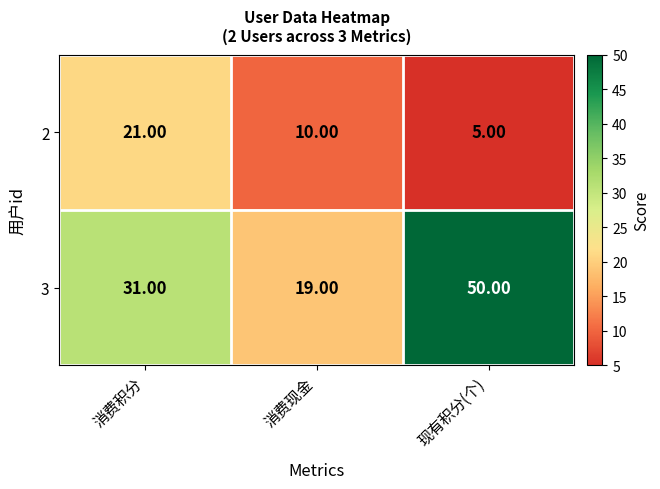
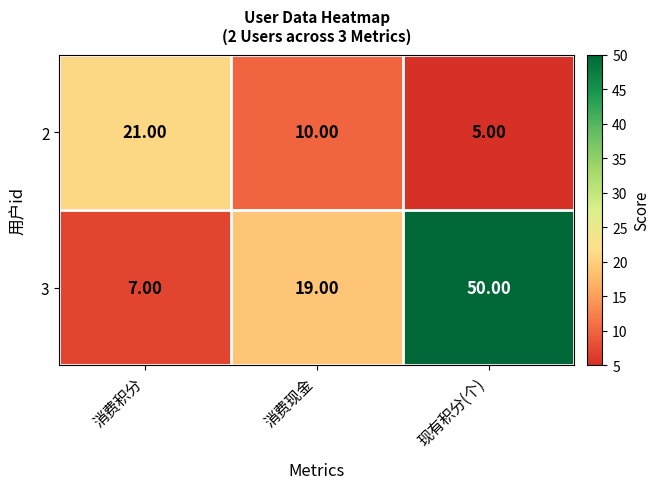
3, 消费积分: 31.00 -> 7.00
